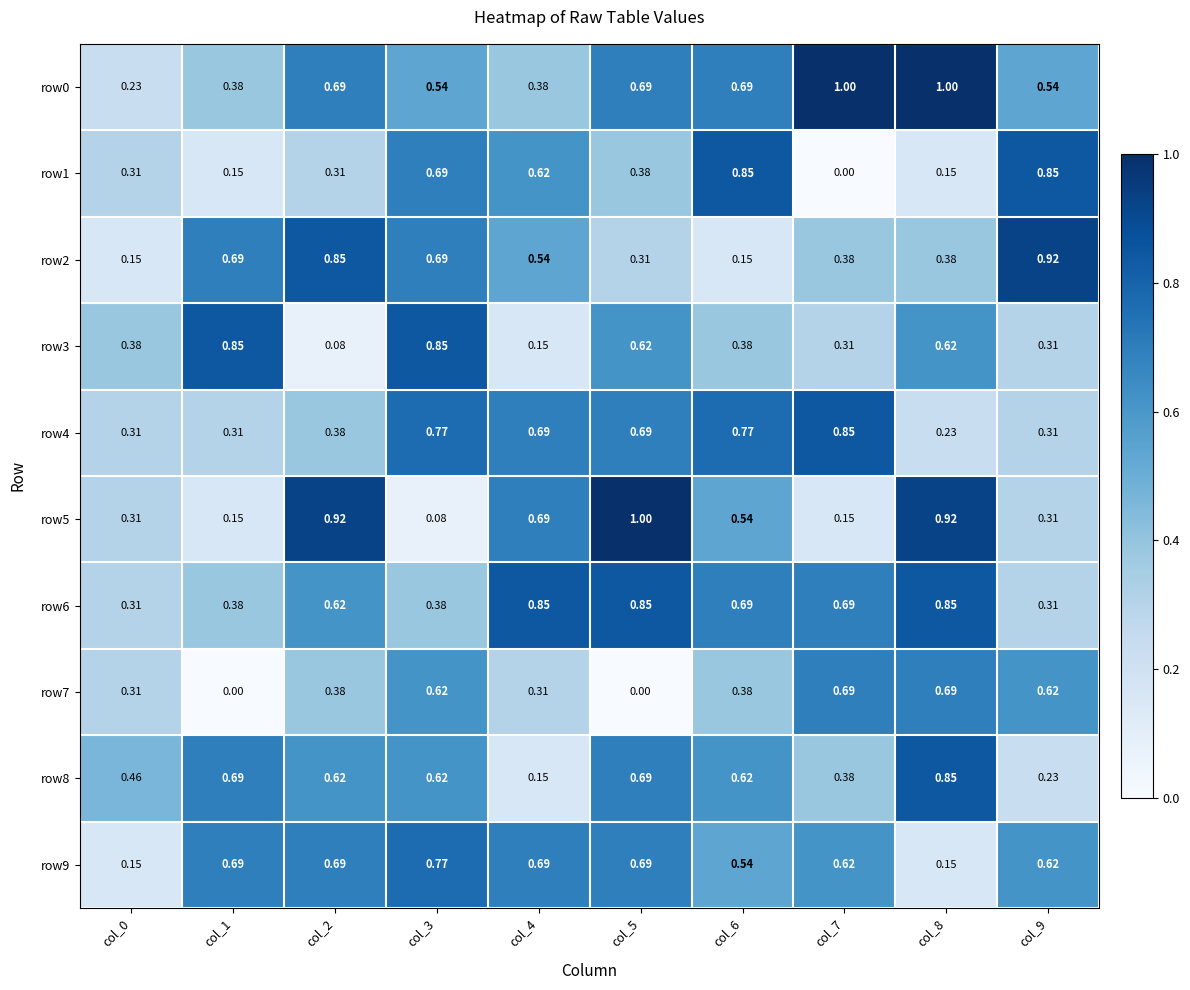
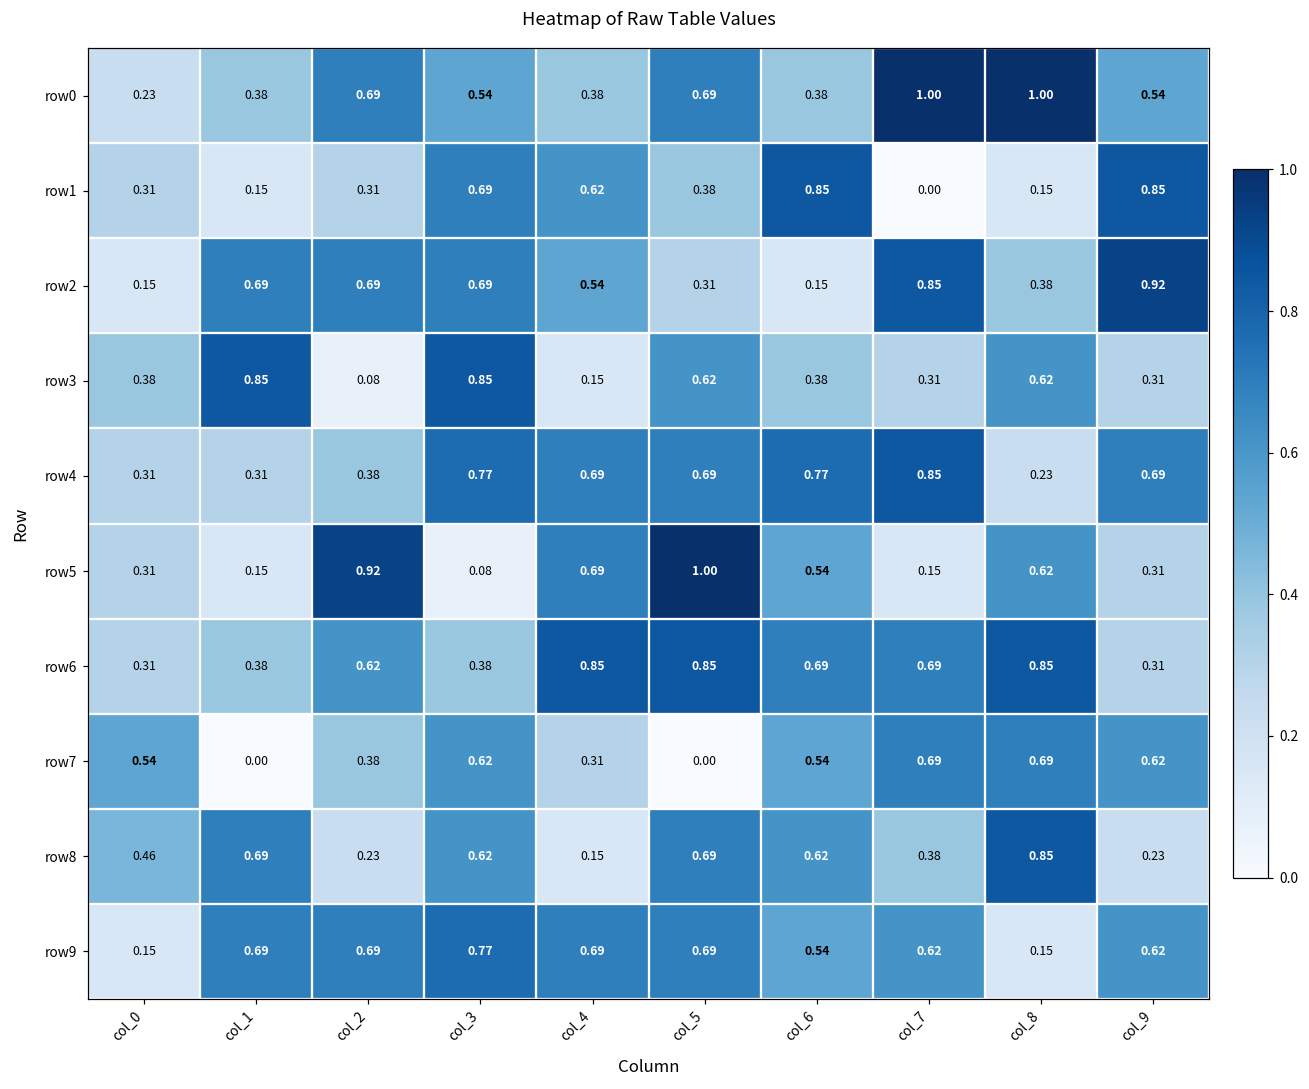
row0, col_6: 0.69 -> 0.38
row2, col_2: 0.85 -> 0.69
row2, col_7: 0.38 -> 0.85
row4, col_9: 0.31 -> 0.69
row5, col_8: 0.92 -> 0.62
row7, col_0: 0.31 -> 0.54
row7, col_6: 0.38 -> 0.54
row8, col_2: 0.62 -> 0.23
